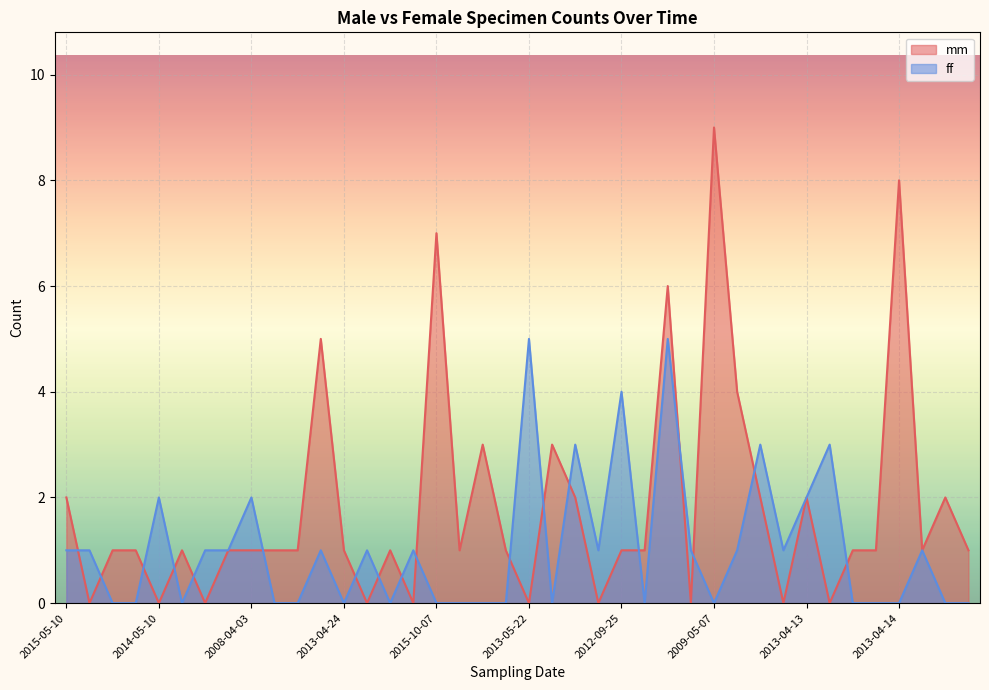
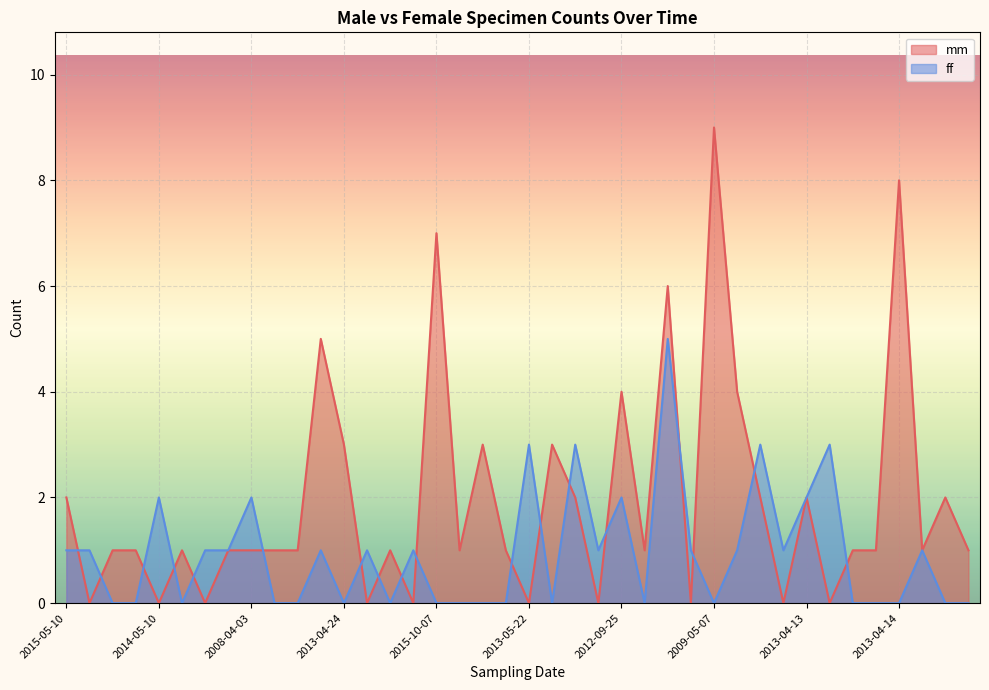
mm, 2013-04-24: 1 -> 3
ff, 2013-05-22: 5 -> 3
mm, 2012-09-25: 1 -> 4
ff, 2012-09-25: 4 -> 2
